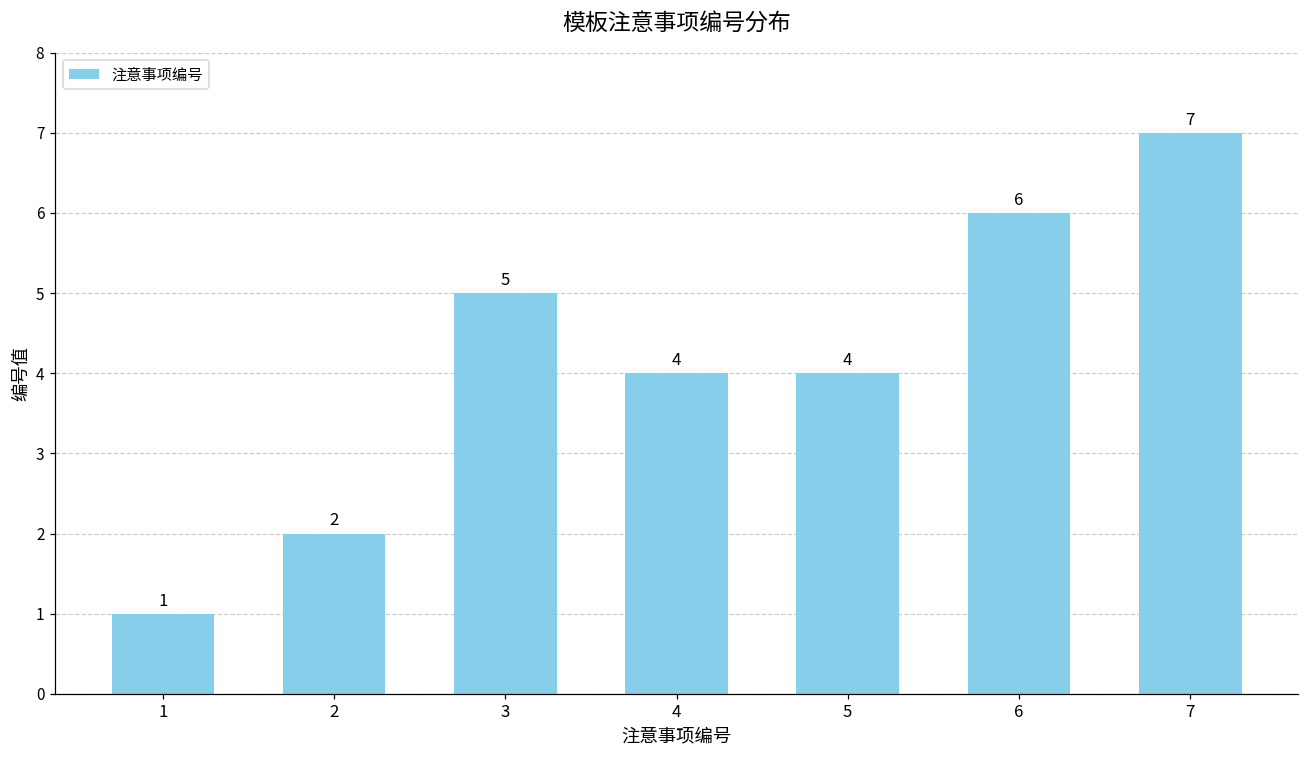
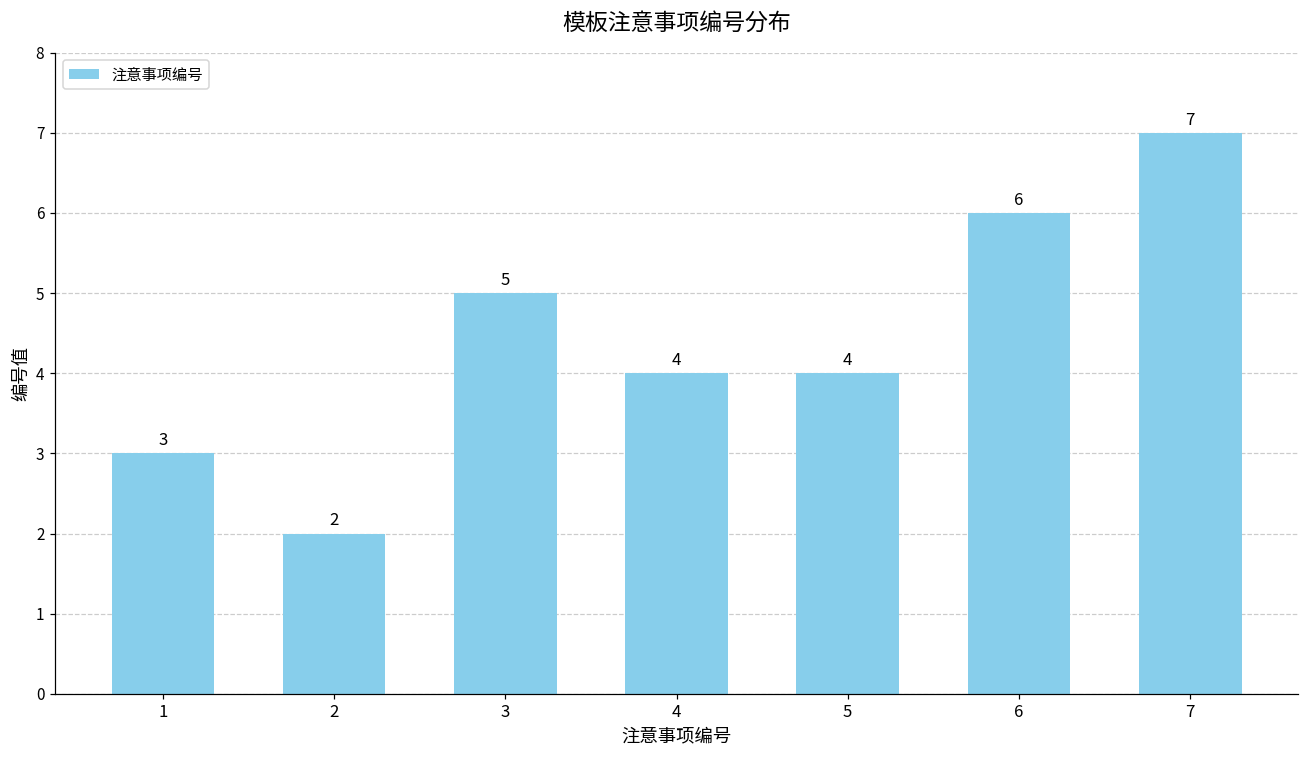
1: 1 -> 3
